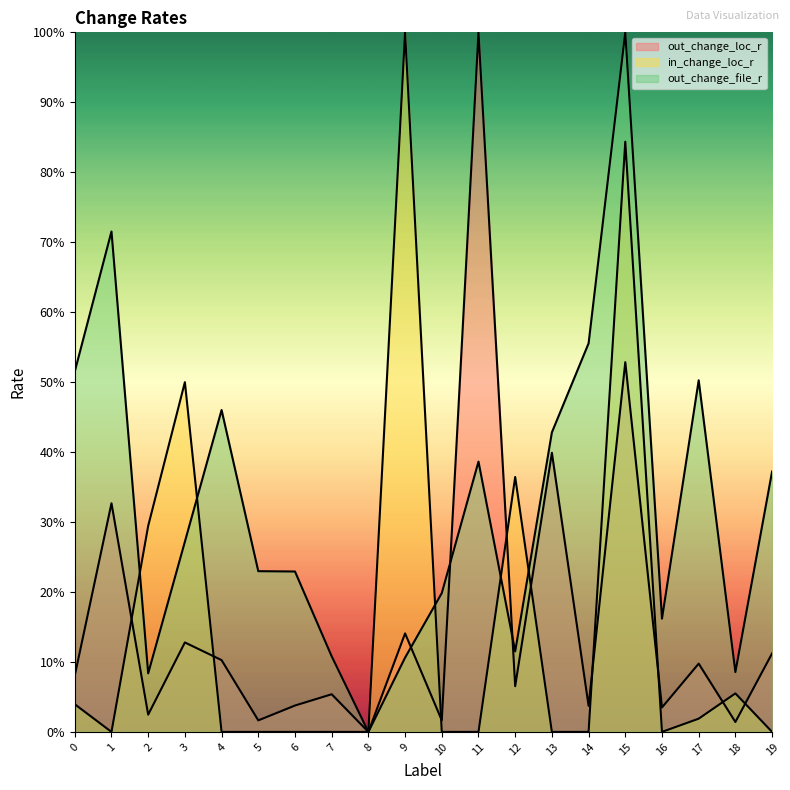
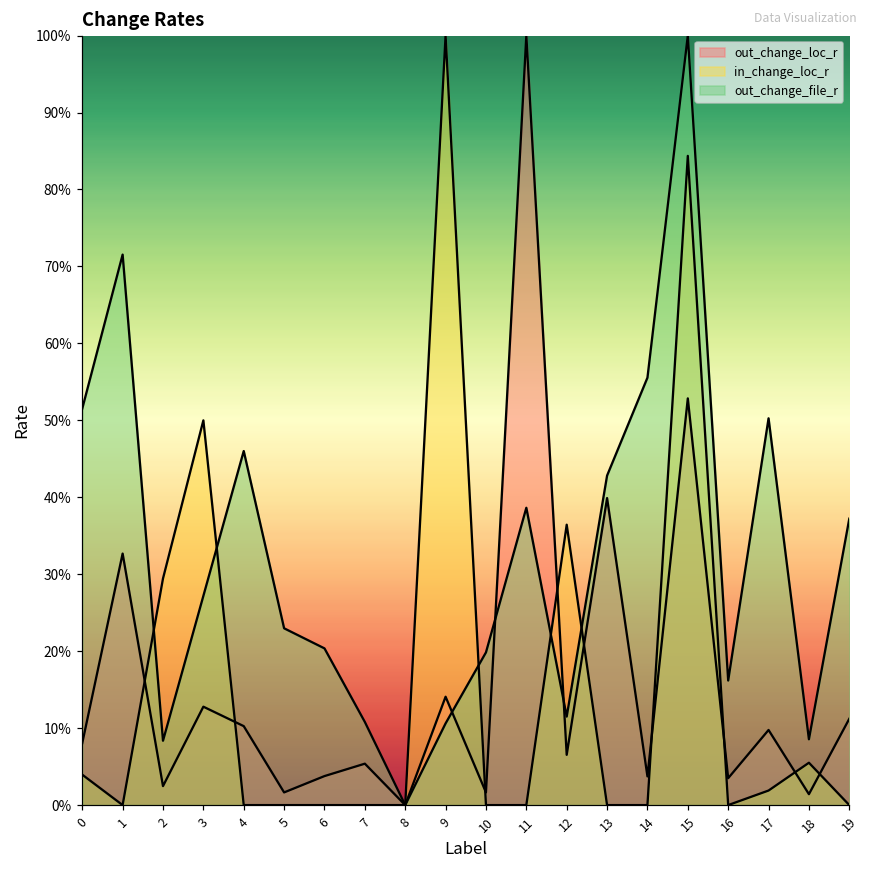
out_change_file_r, 6: 23% -> 20%
